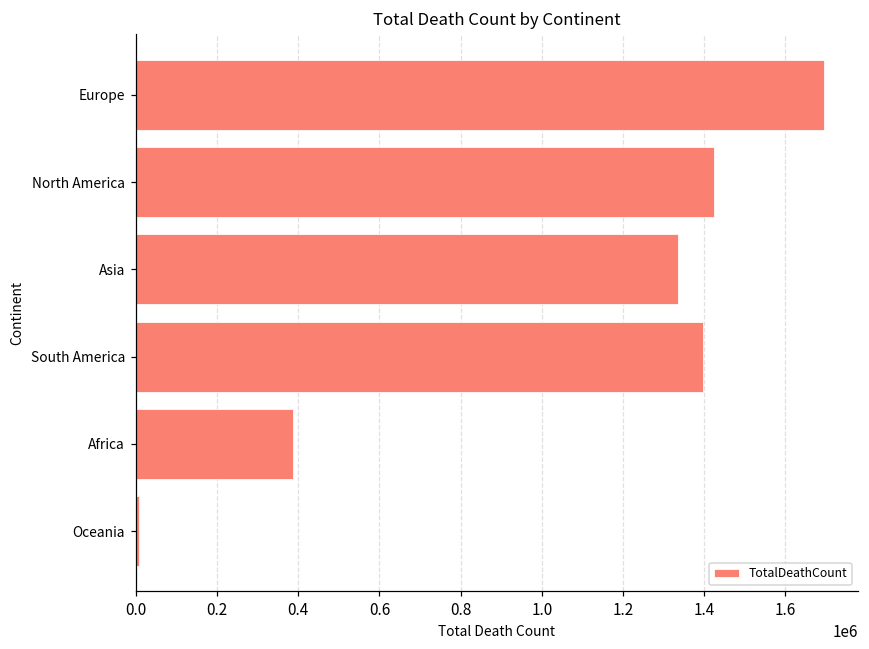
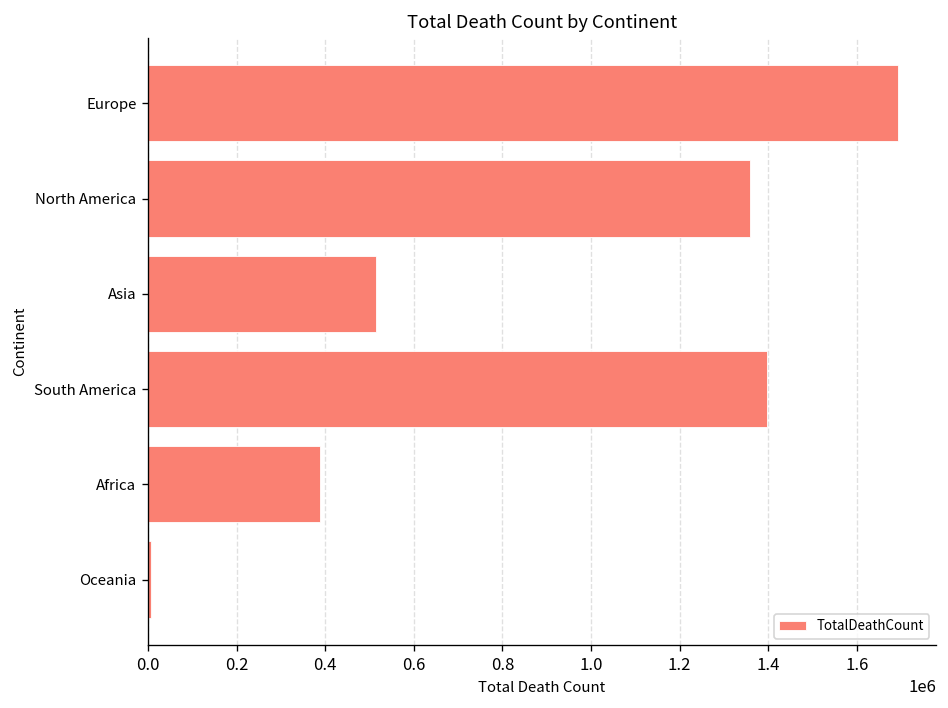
North America: 1420000 -> 1360000
Asia: 1330000 -> 510000
